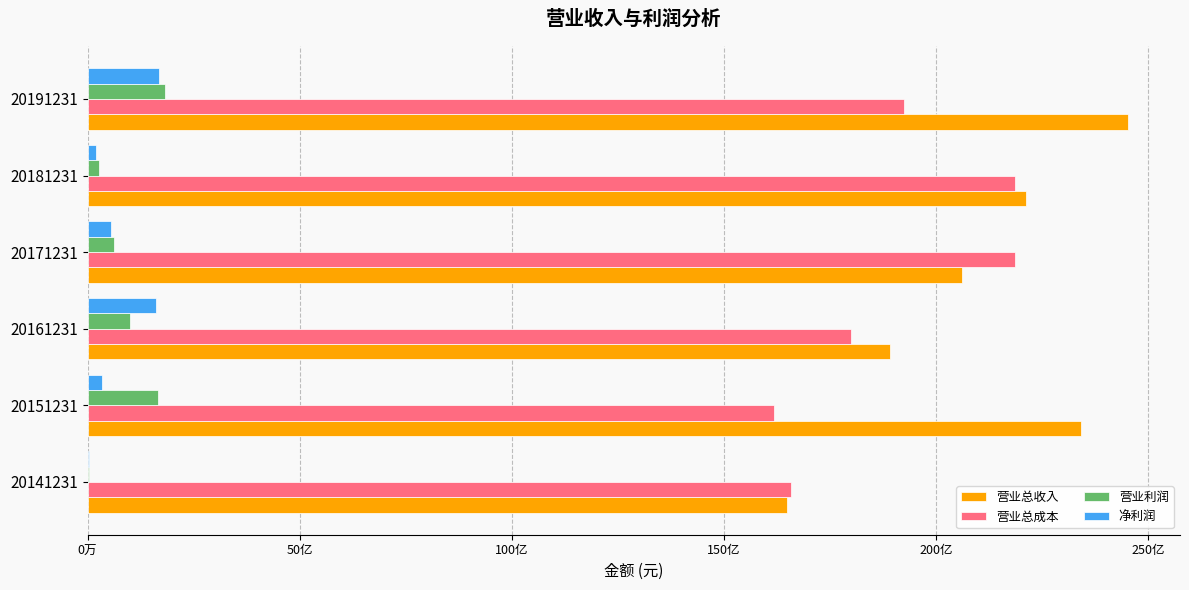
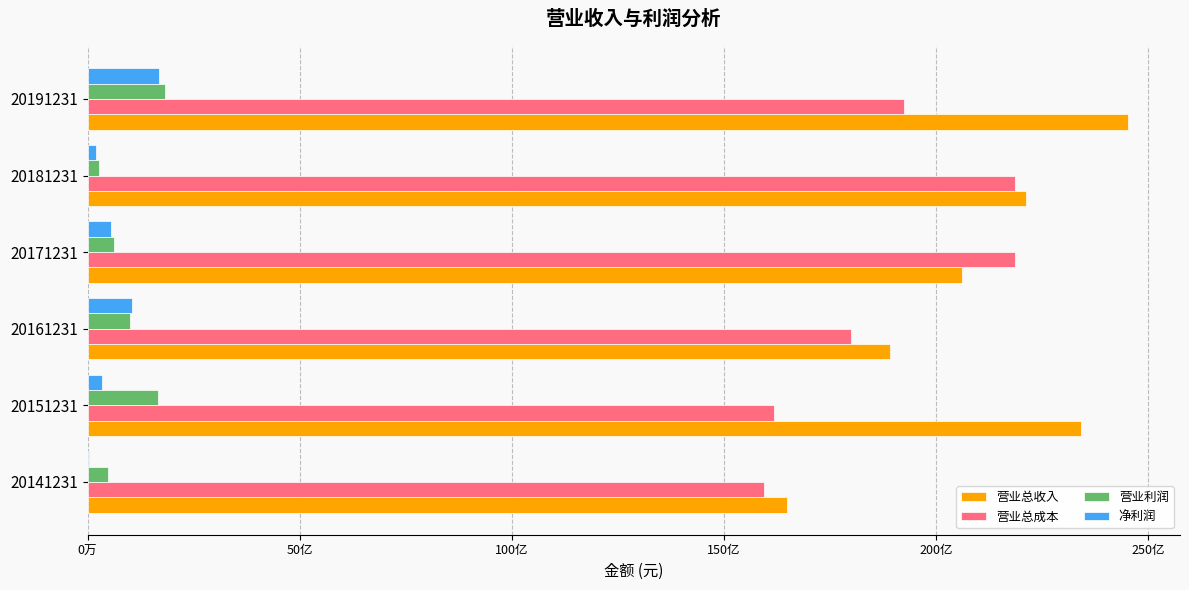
净利润, 20161231: 16亿 -> 10亿
营业利润, 20141231: 0亿 -> 5亿
营业总成本, 20141231: 166亿 -> 159亿
